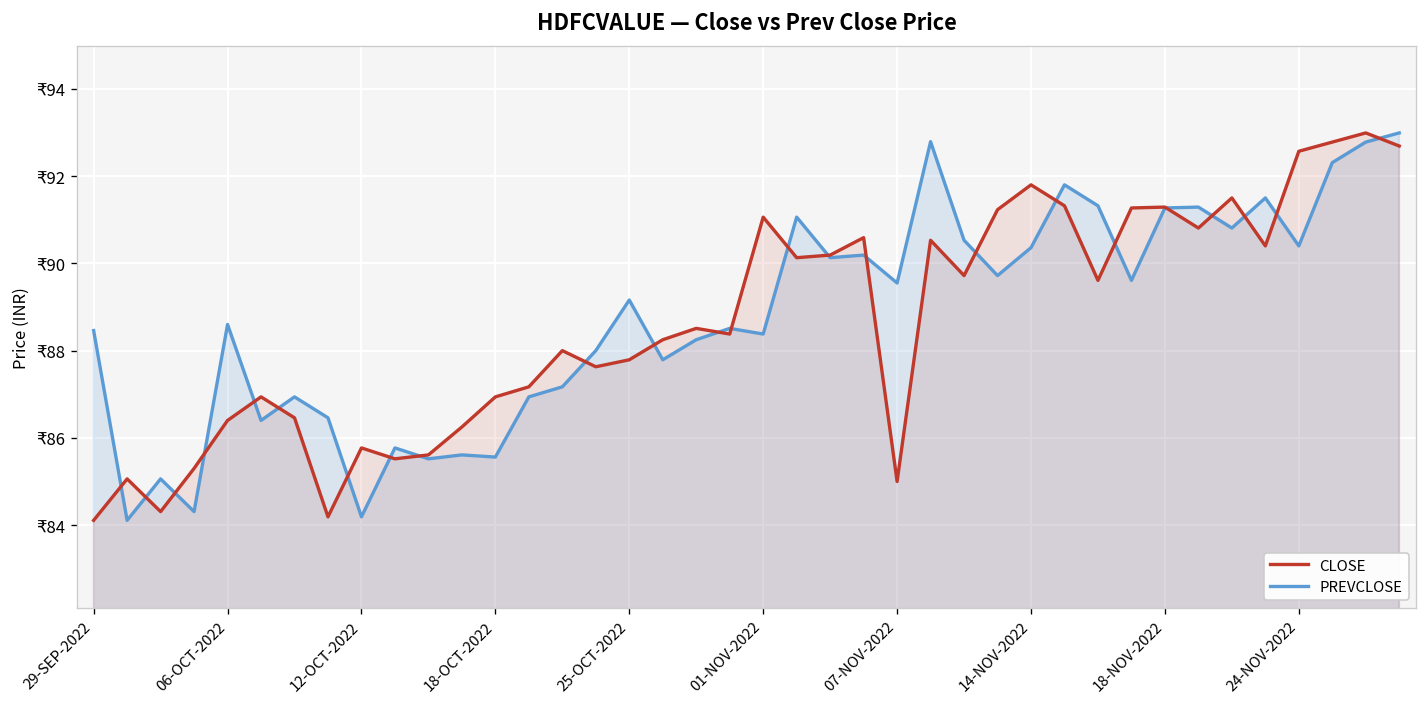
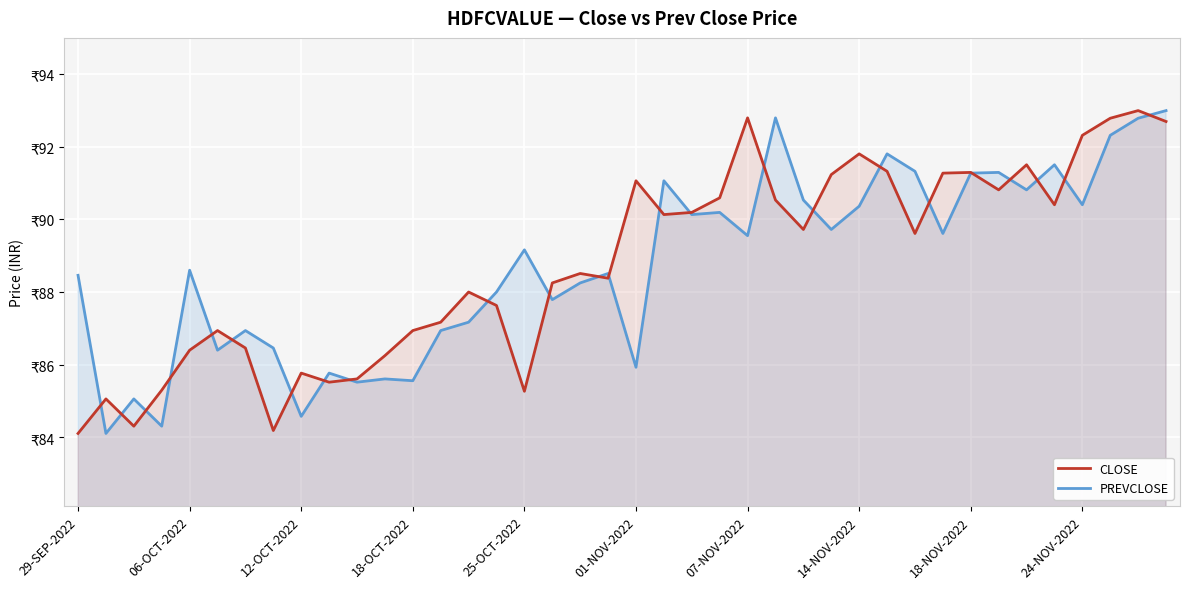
PREVCLOSE, 12-OCT-2022: ₹84.2 -> ₹84.6
CLOSE, 25-OCT-2022: ₹87.8 -> ₹85.3
PREVCLOSE, 01-NOV-2022: ₹88.4 -> ₹85.9
CLOSE, 07-NOV-2022: ₹85.0 -> ₹92.8
CLOSE, 24-NOV-2022: ₹92.6 -> ₹92.3
